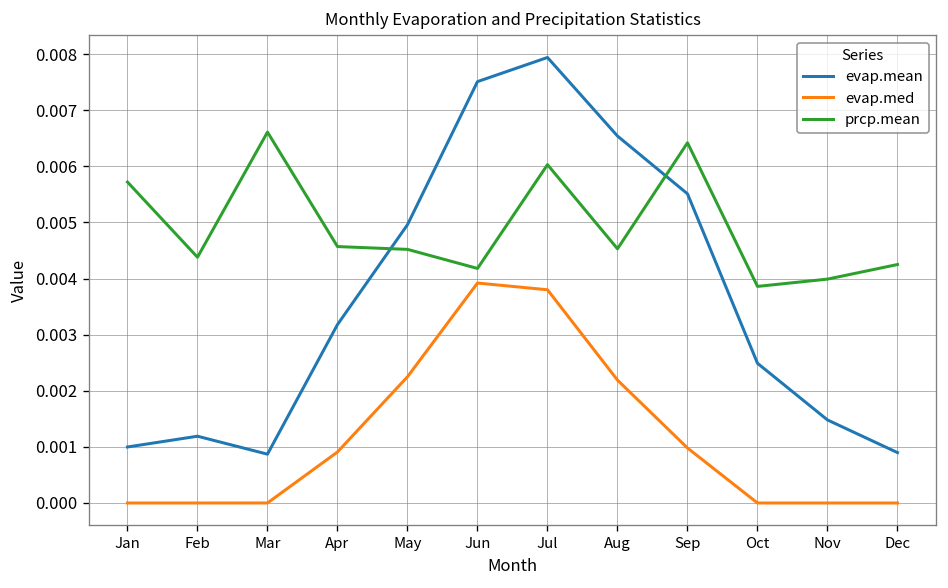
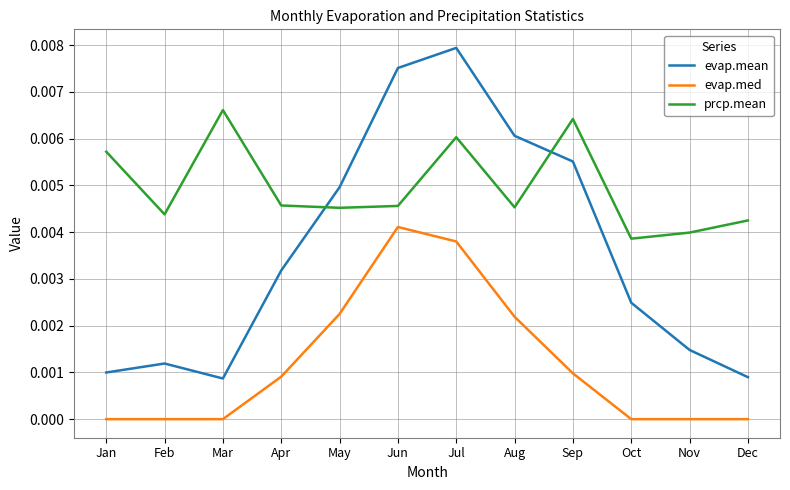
evap.med, Jun: 0.0039 -> 0.0041
prcp.mean, Jun: 0.0042 -> 0.0046
evap.mean, Aug: 0.0065 -> 0.0061
